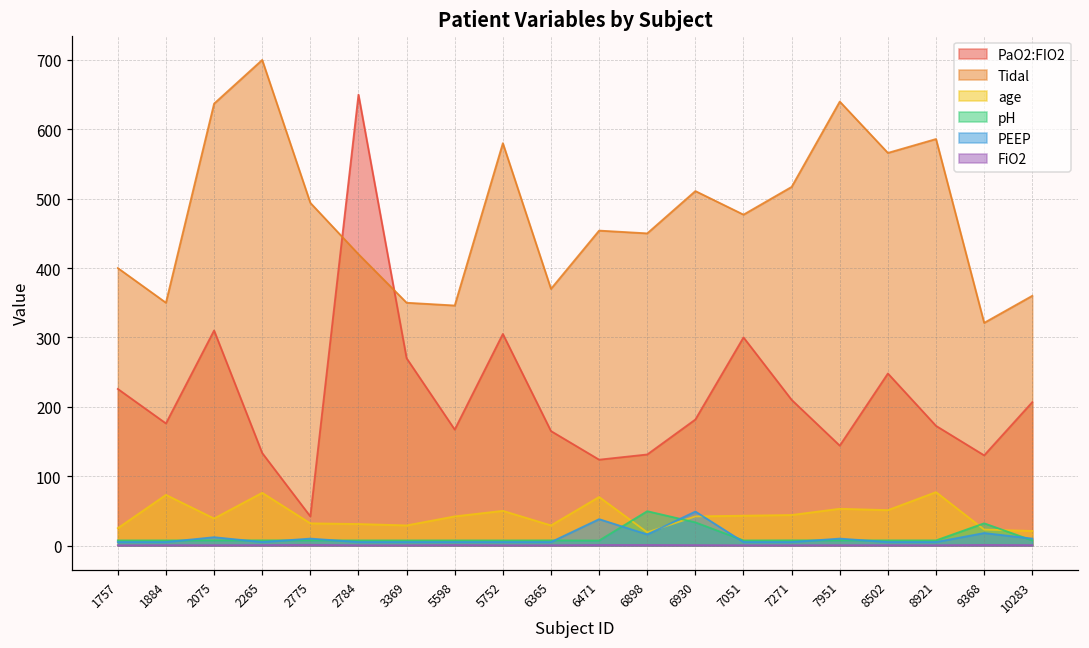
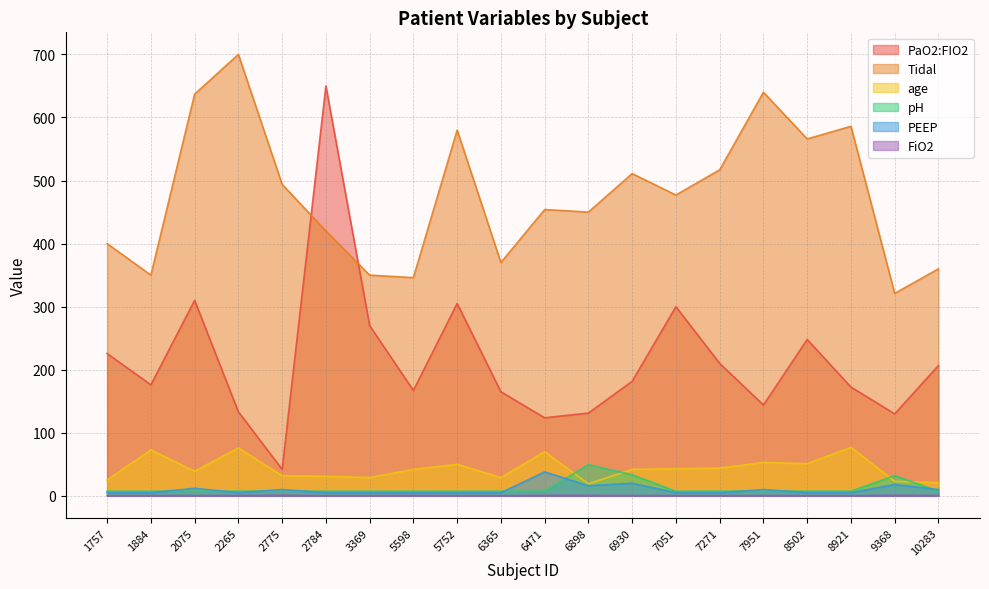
PEEP, 6930: 50 -> 20
